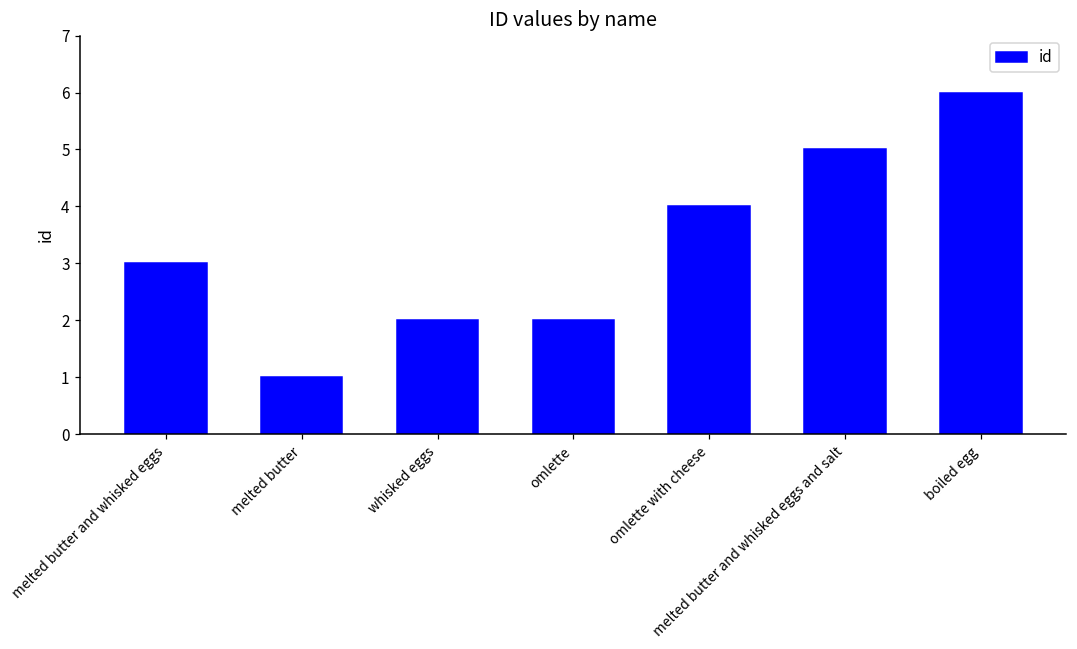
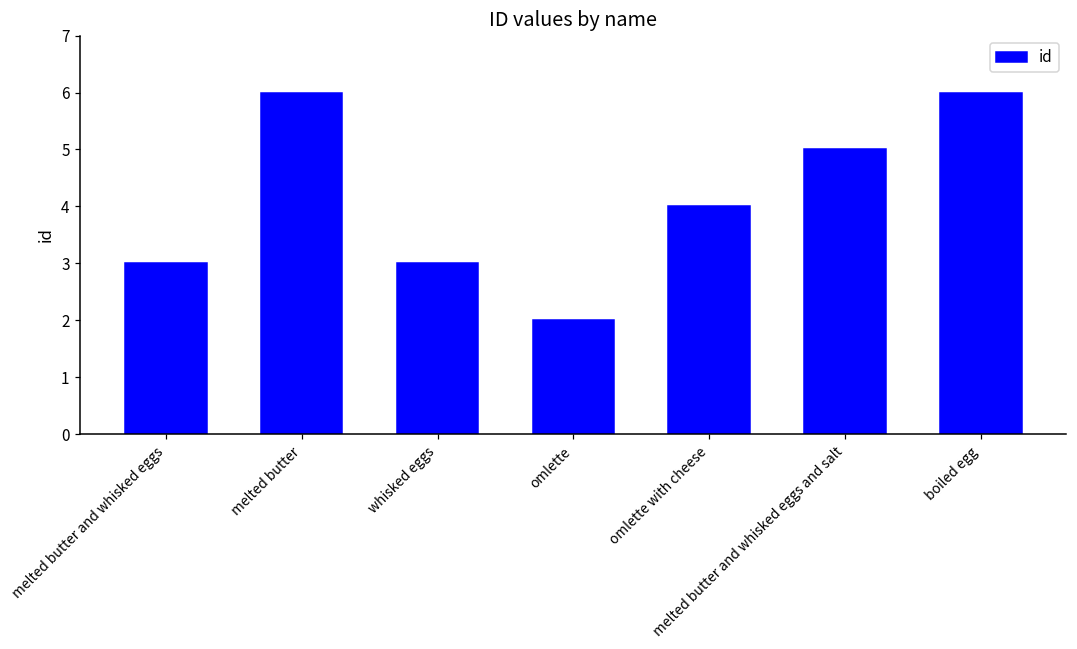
melted butter: 1 -> 6
whisked eggs: 2 -> 3
